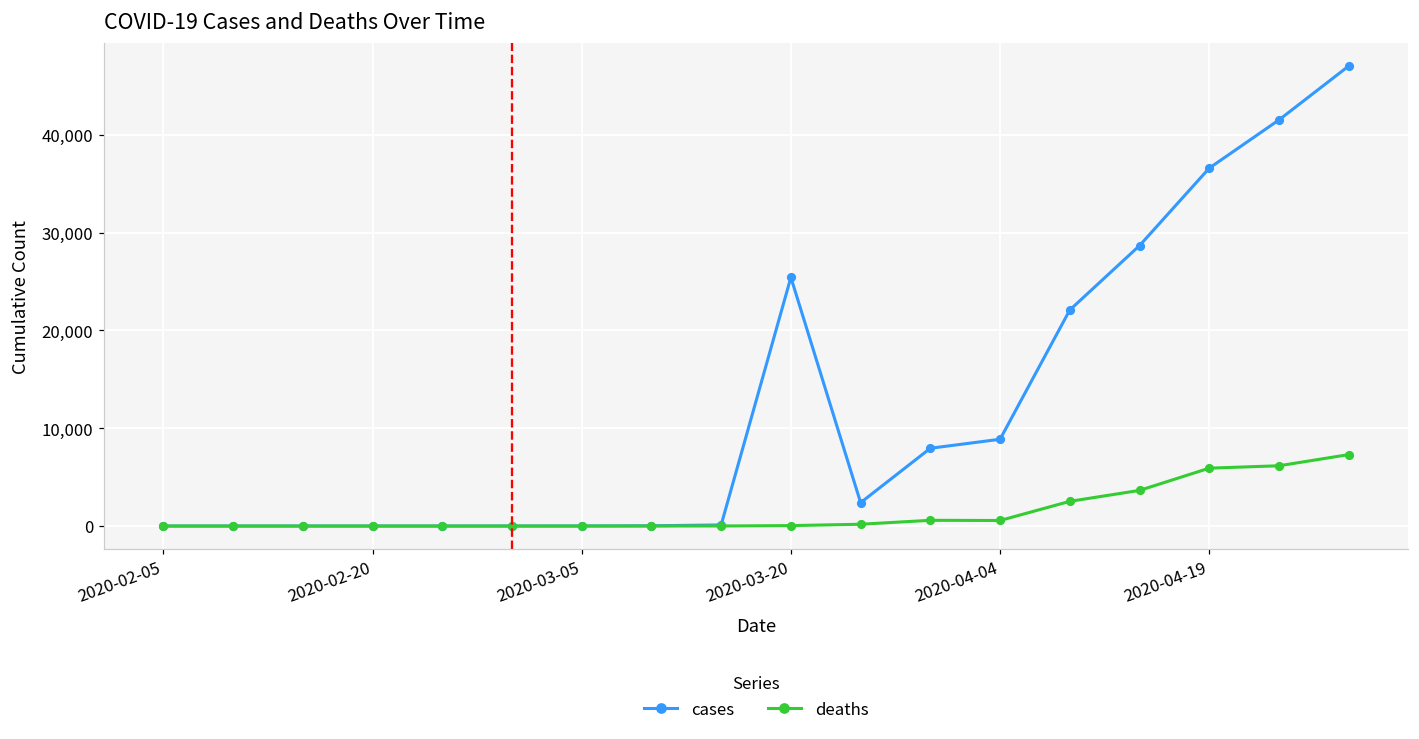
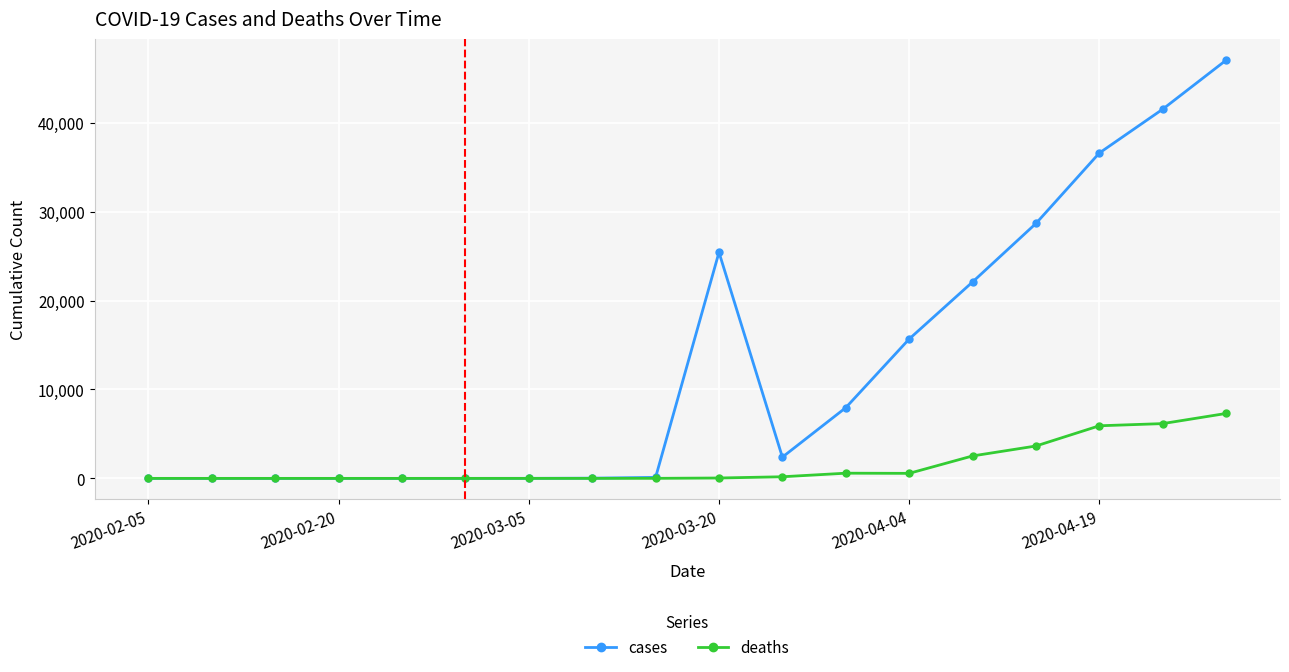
cases, 2020-04-04: 9,000 -> 16,000
